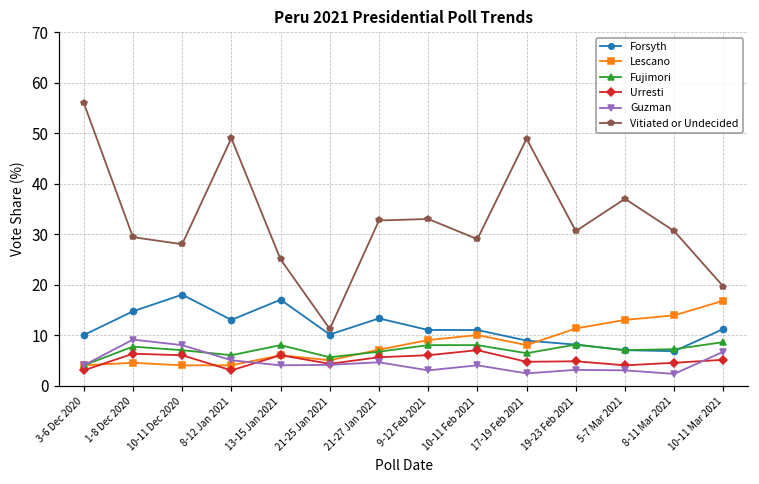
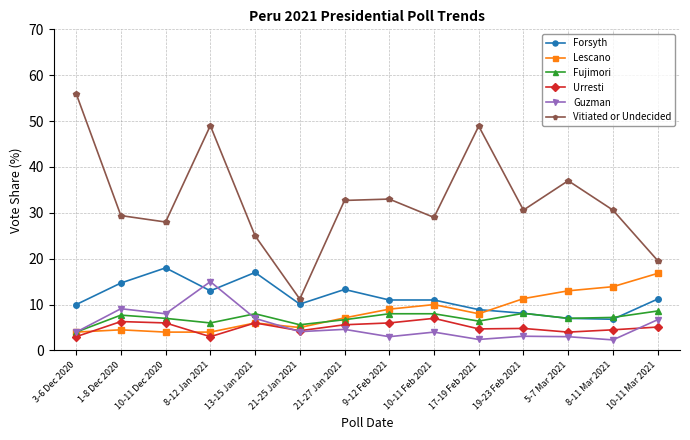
Guzman, 8-12 Jan 2021: 5 -> 15
Guzman, 13-15 Jan 2021: 4 -> 7
